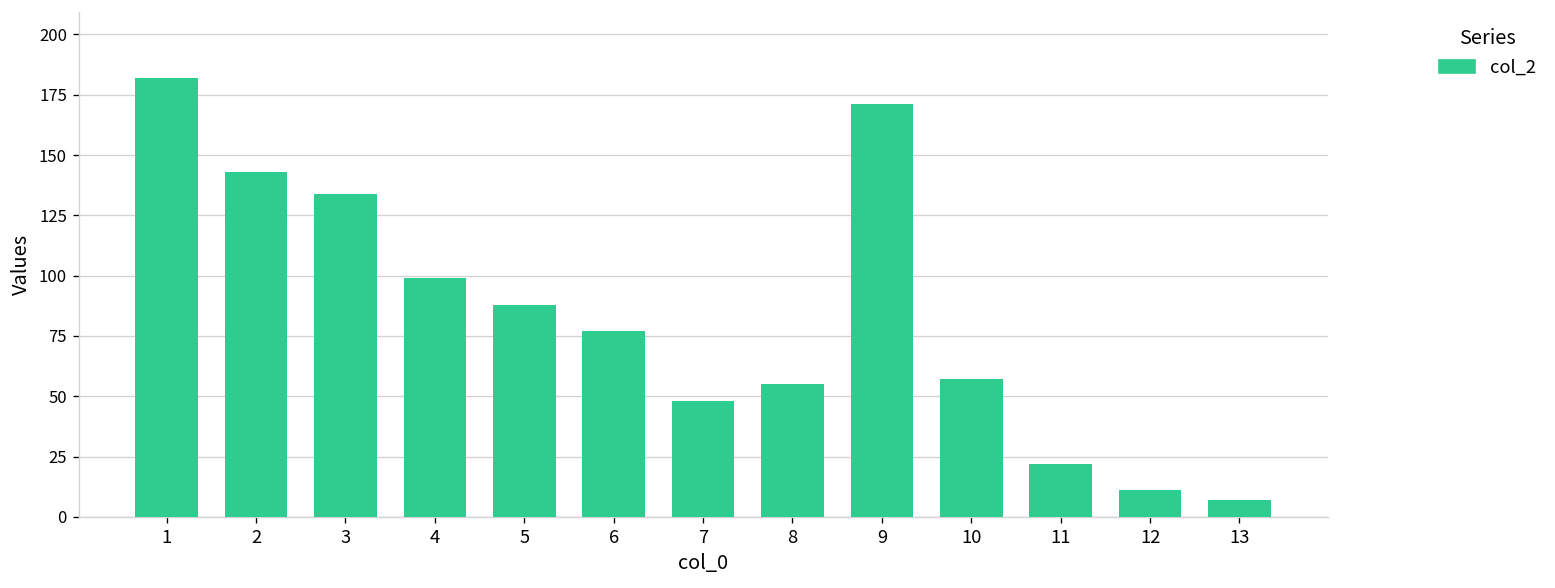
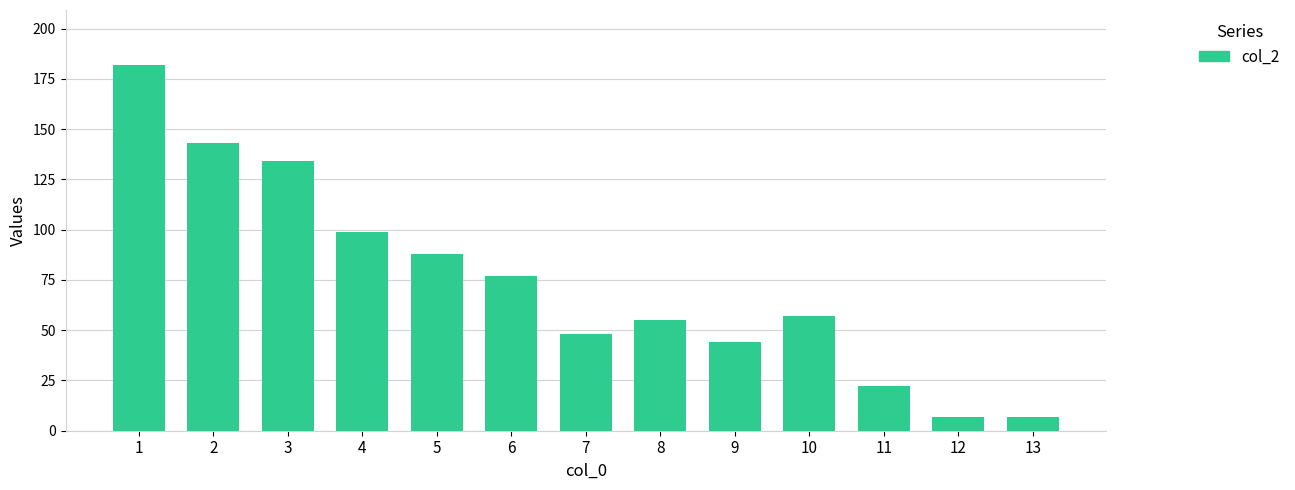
9: 171 -> 44
12: 11 -> 7
